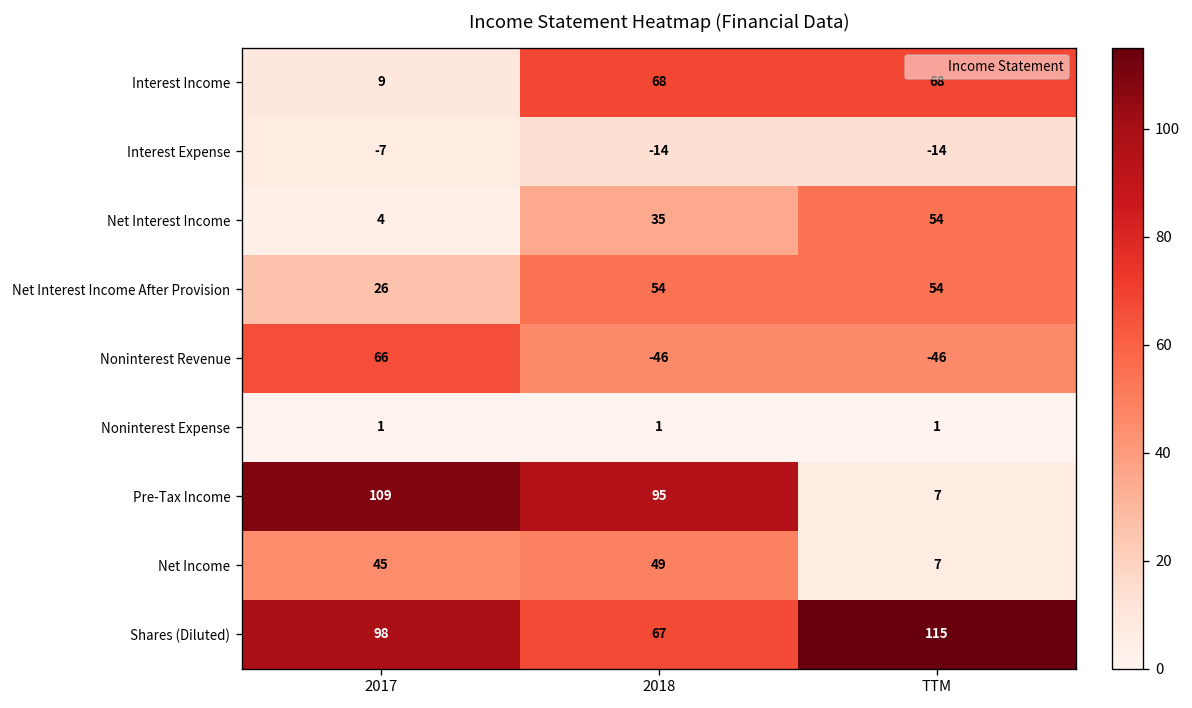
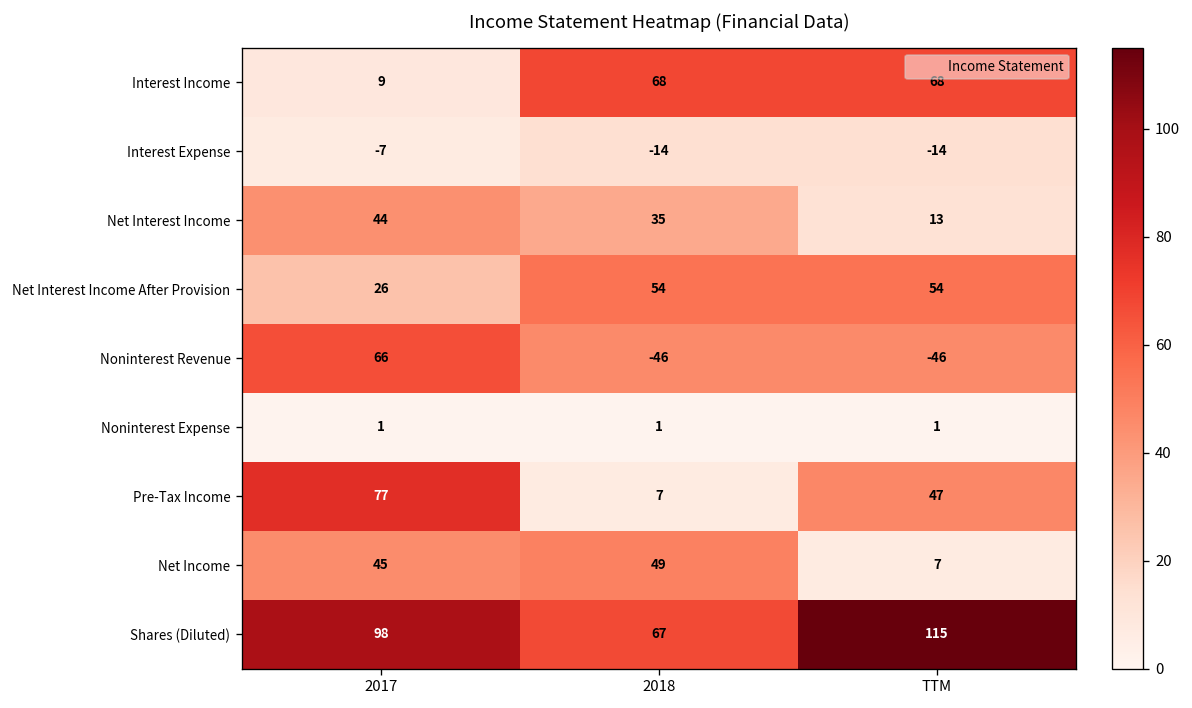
Net Interest Income, 2017: 4 -> 44
Net Interest Income, TTM: 54 -> 13
Pre-Tax Income, 2017: 109 -> 77
Pre-Tax Income, 2018: 95 -> 7
Pre-Tax Income, TTM: 7 -> 47
